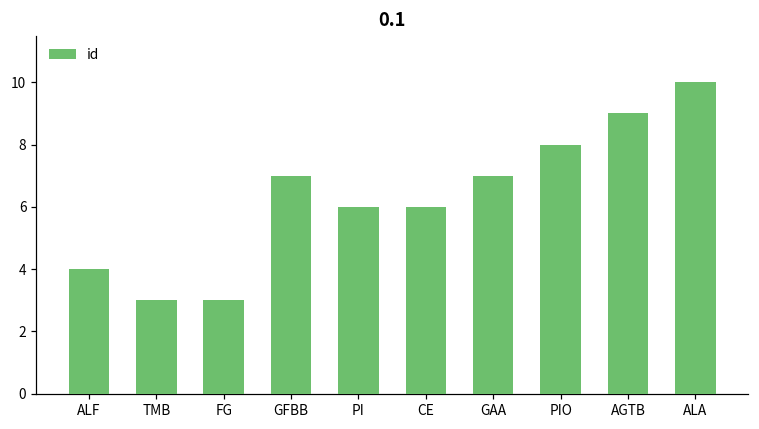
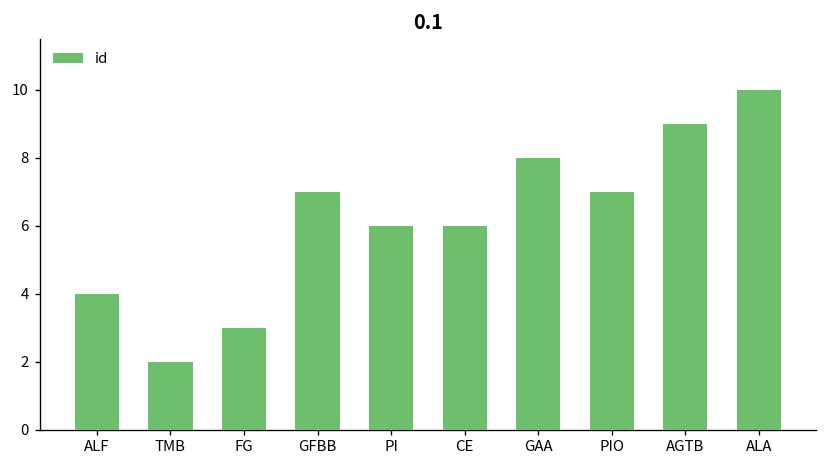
TMB: 3 -> 2
GAA: 7 -> 8
PIO: 8 -> 7
